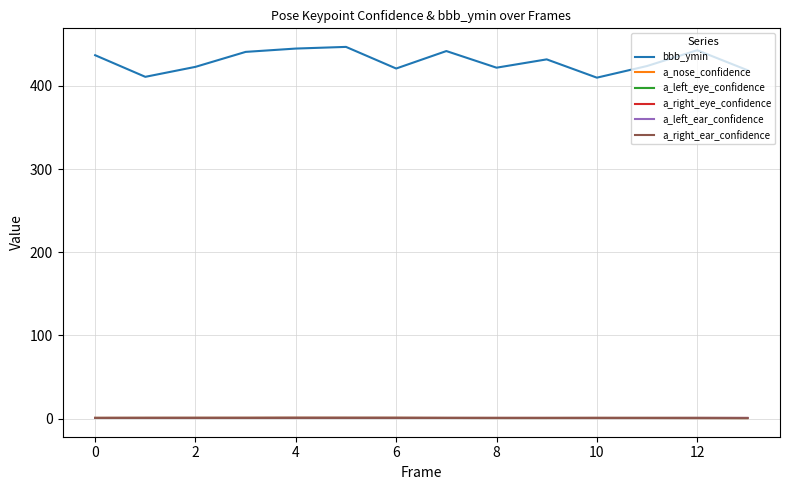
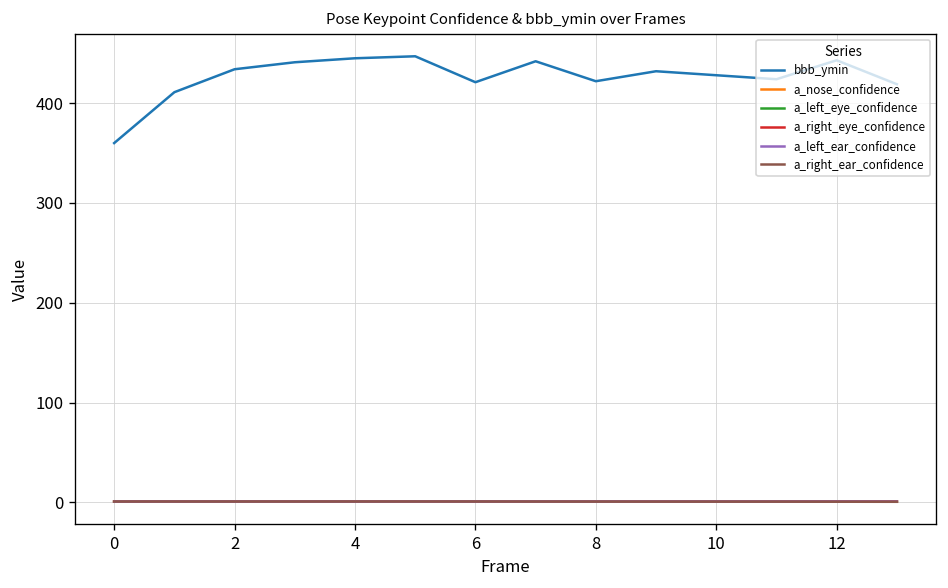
bbb_ymin, 0: 440 -> 360
bbb_ymin, 2: 420 -> 430
bbb_ymin, 10: 410 -> 430
